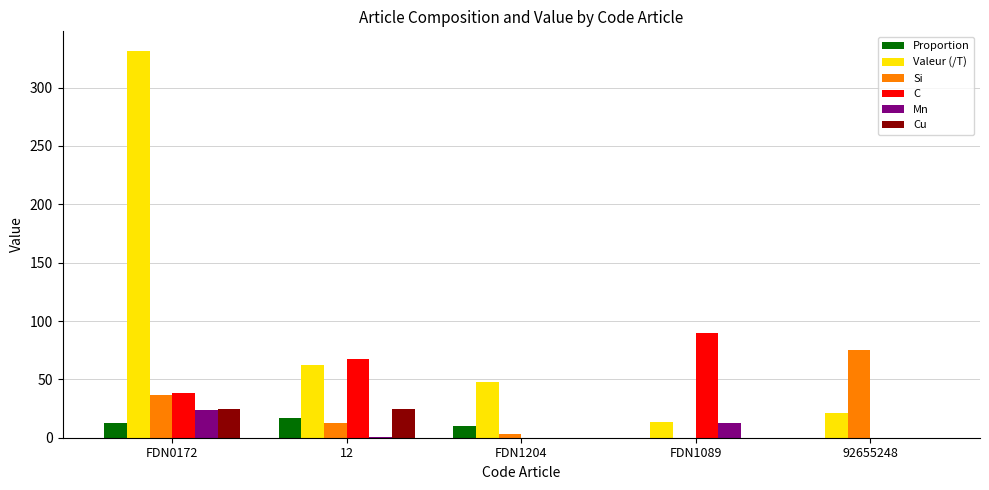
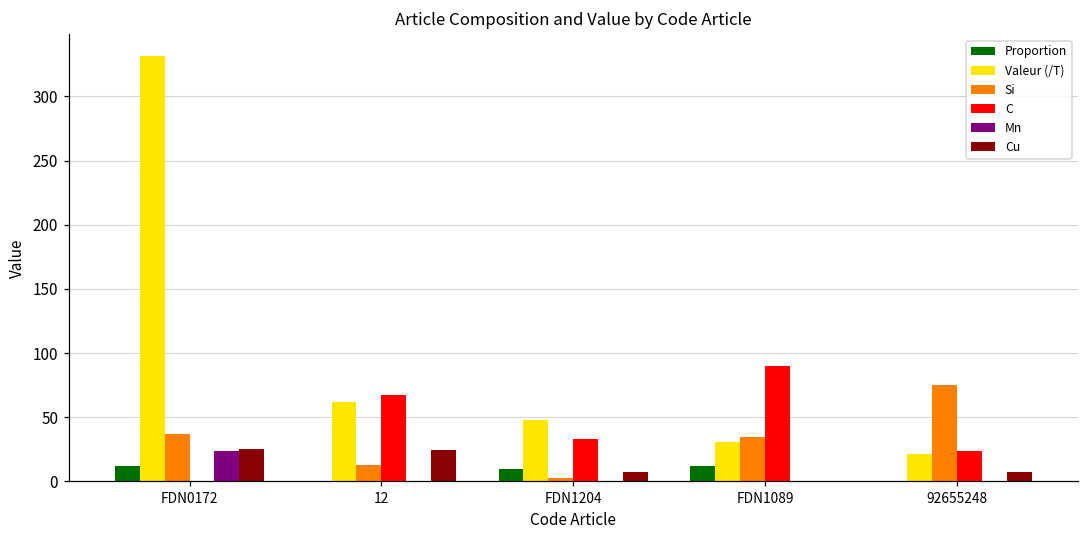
C, FDN0172: 38 -> 0
Proportion, 12: 17 -> 0
C, FDN1204: 0 -> 33
Cu, FDN1204: 0 -> 7
Proportion, FDN1089: 0 -> 12
Valeur (/T), FDN1089: 13 -> 31
Si, FDN1089: 0 -> 35
Mn, FDN1089: 12 -> 0
C, 92655248: 0 -> 24
Cu, 92655248: 0 -> 7
